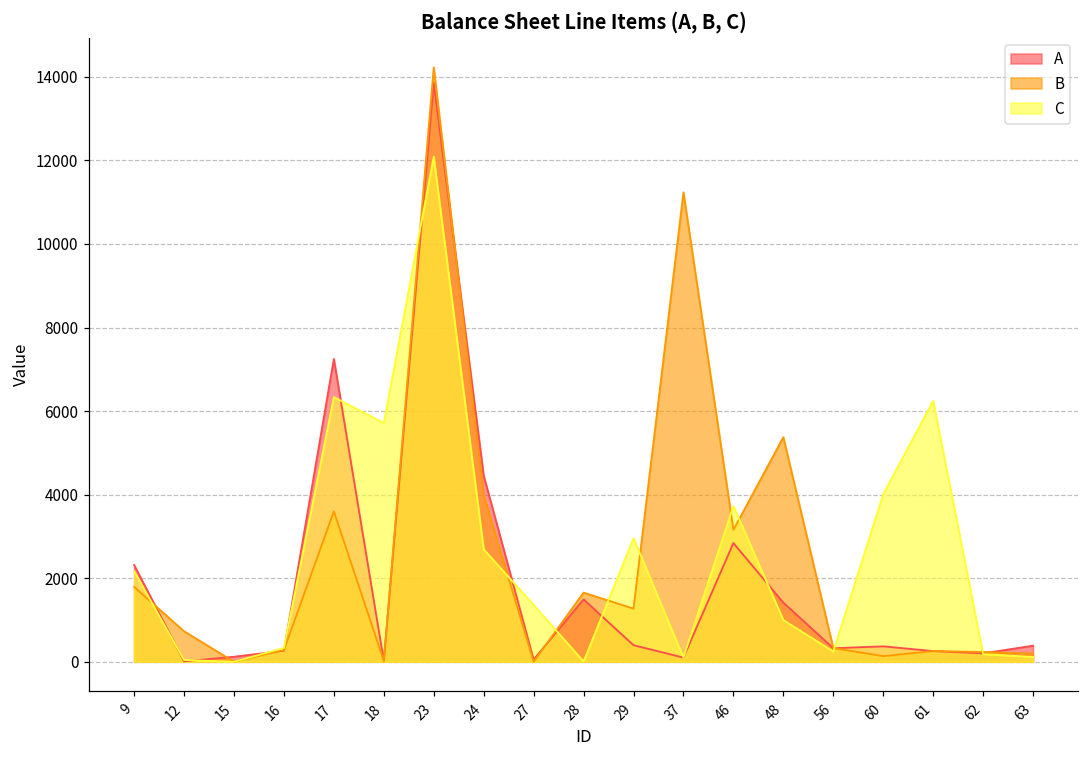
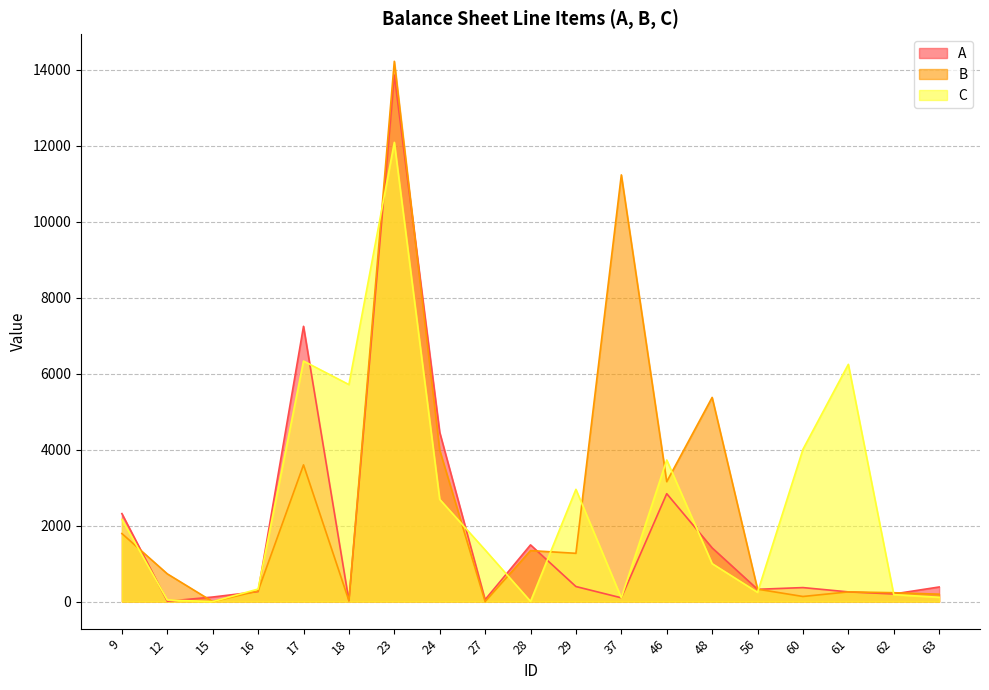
B, 28: 1700 -> 1300
